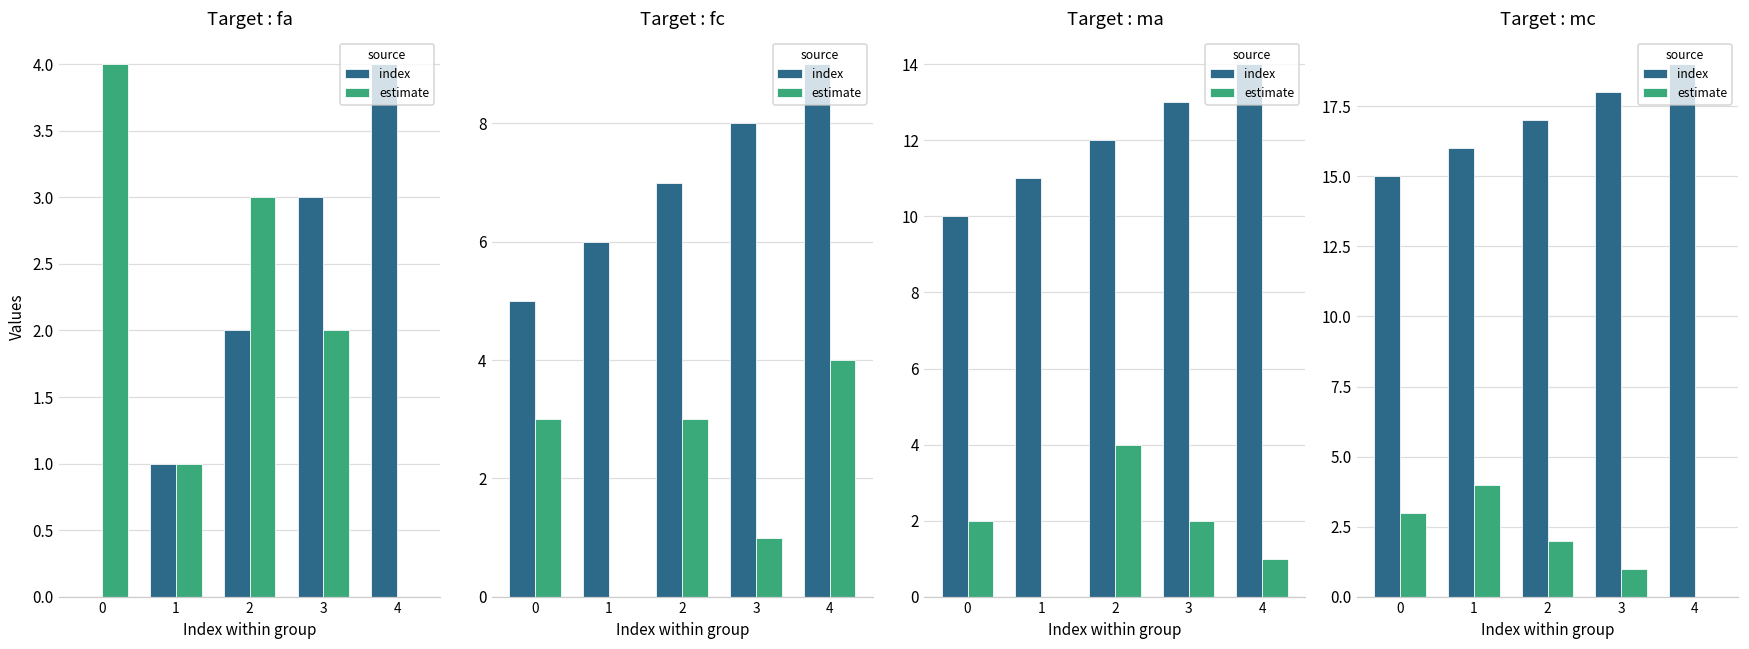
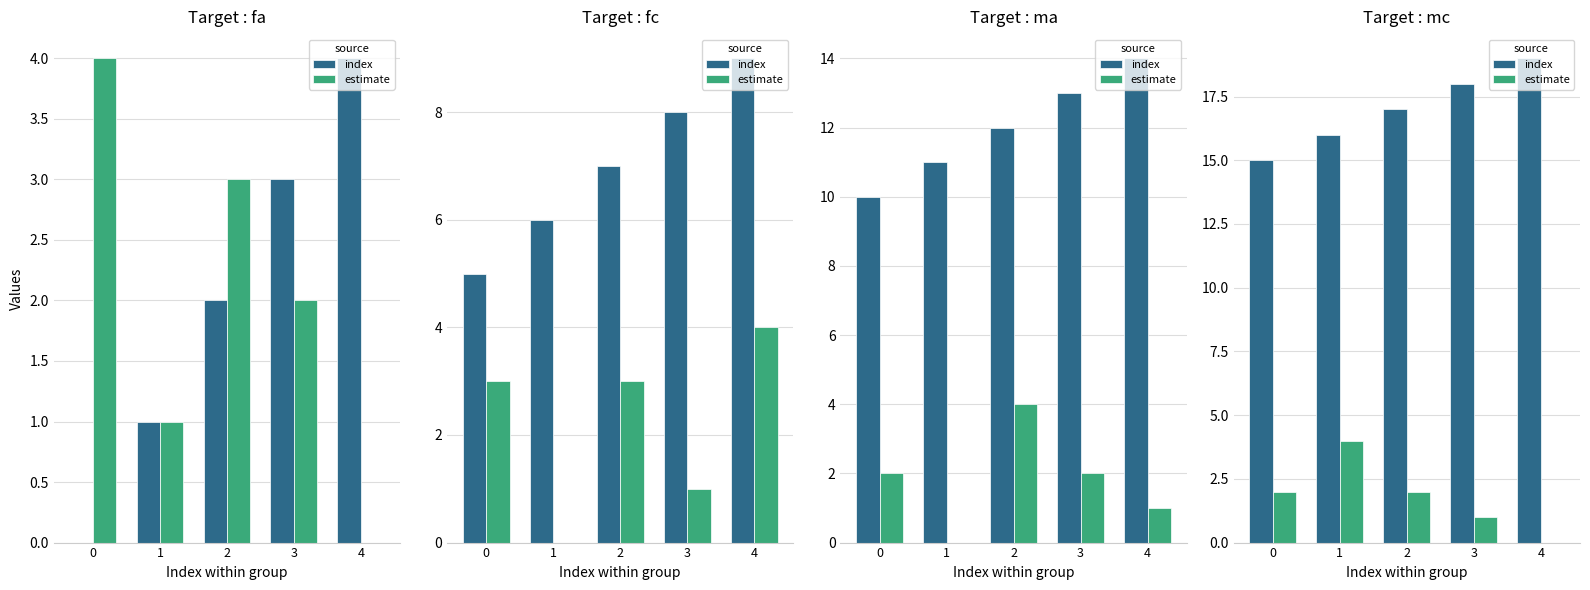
Target : mc, estimate, 0: 3 -> 2
